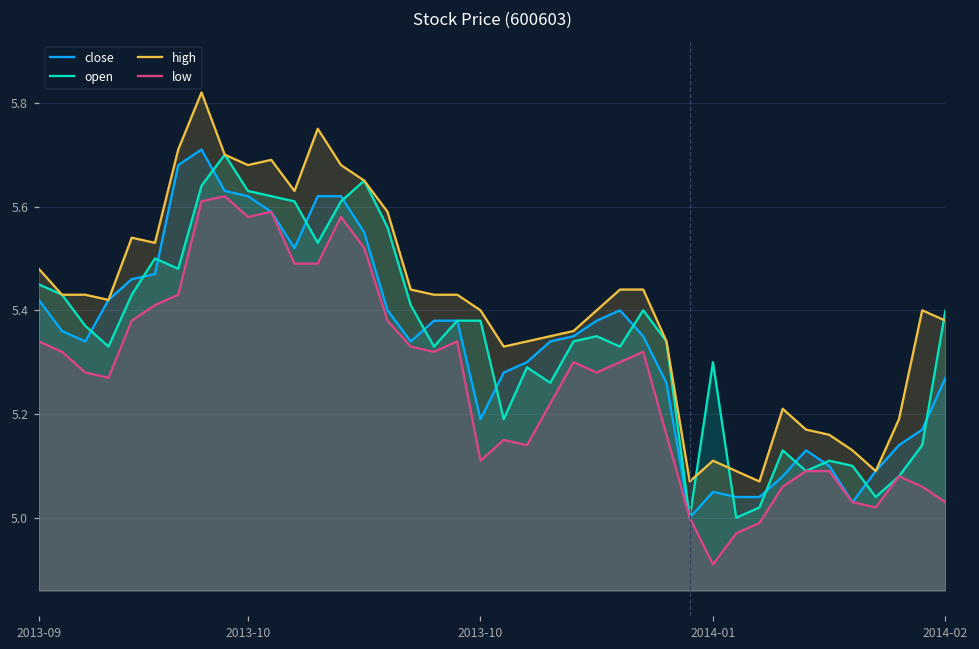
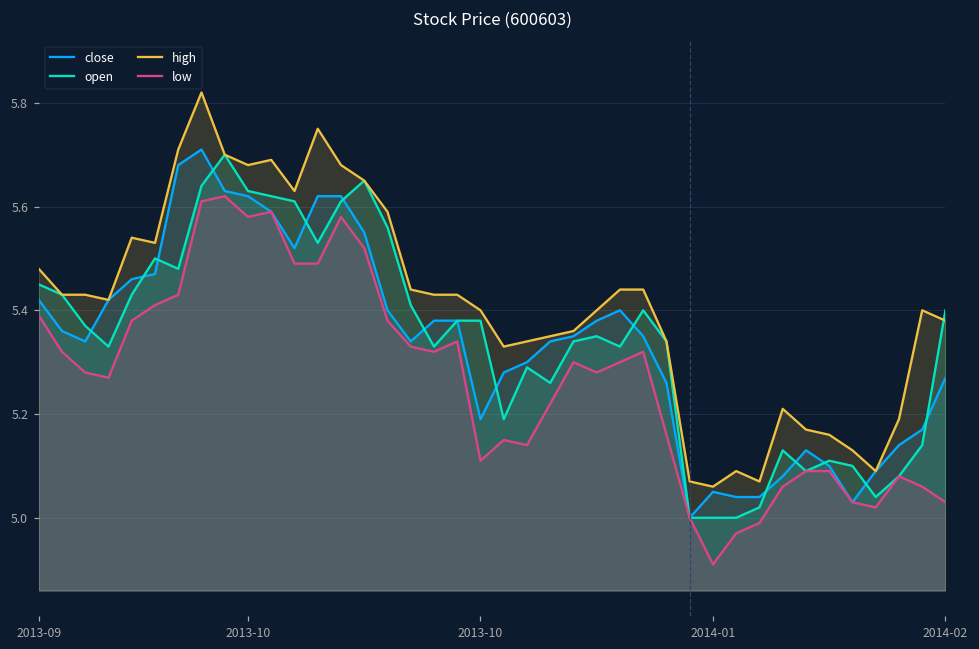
low, 2013-09: 5.34 -> 5.39
open, 2014-01: 5.3 -> 5.0
high, 2014-01: 5.11 -> 5.06
